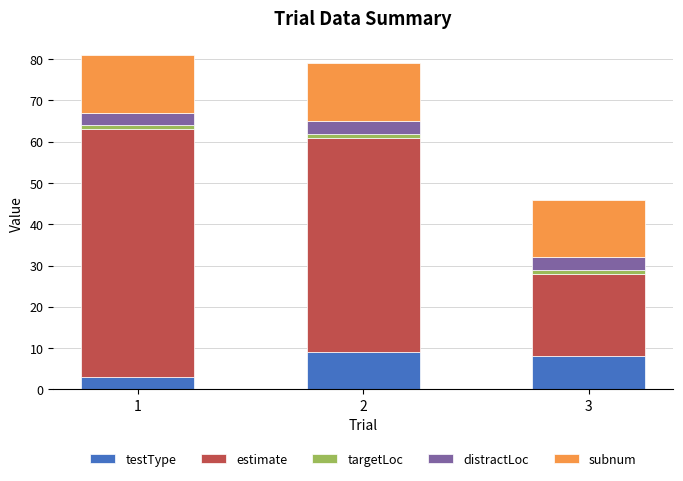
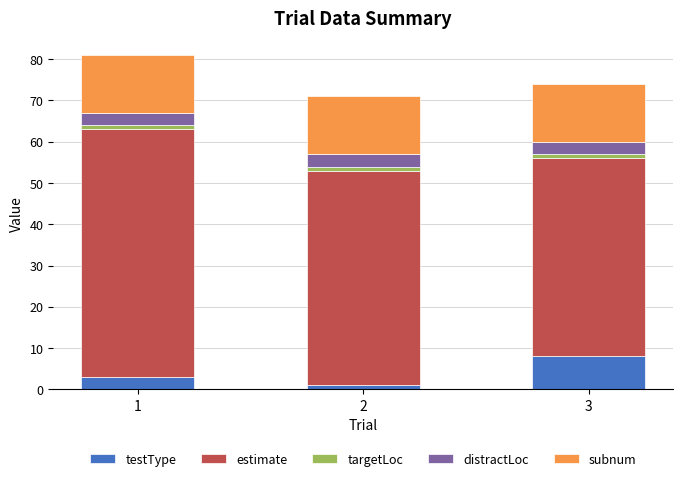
testType, 2: 9 -> 1
estimate, 3: 20 -> 48
